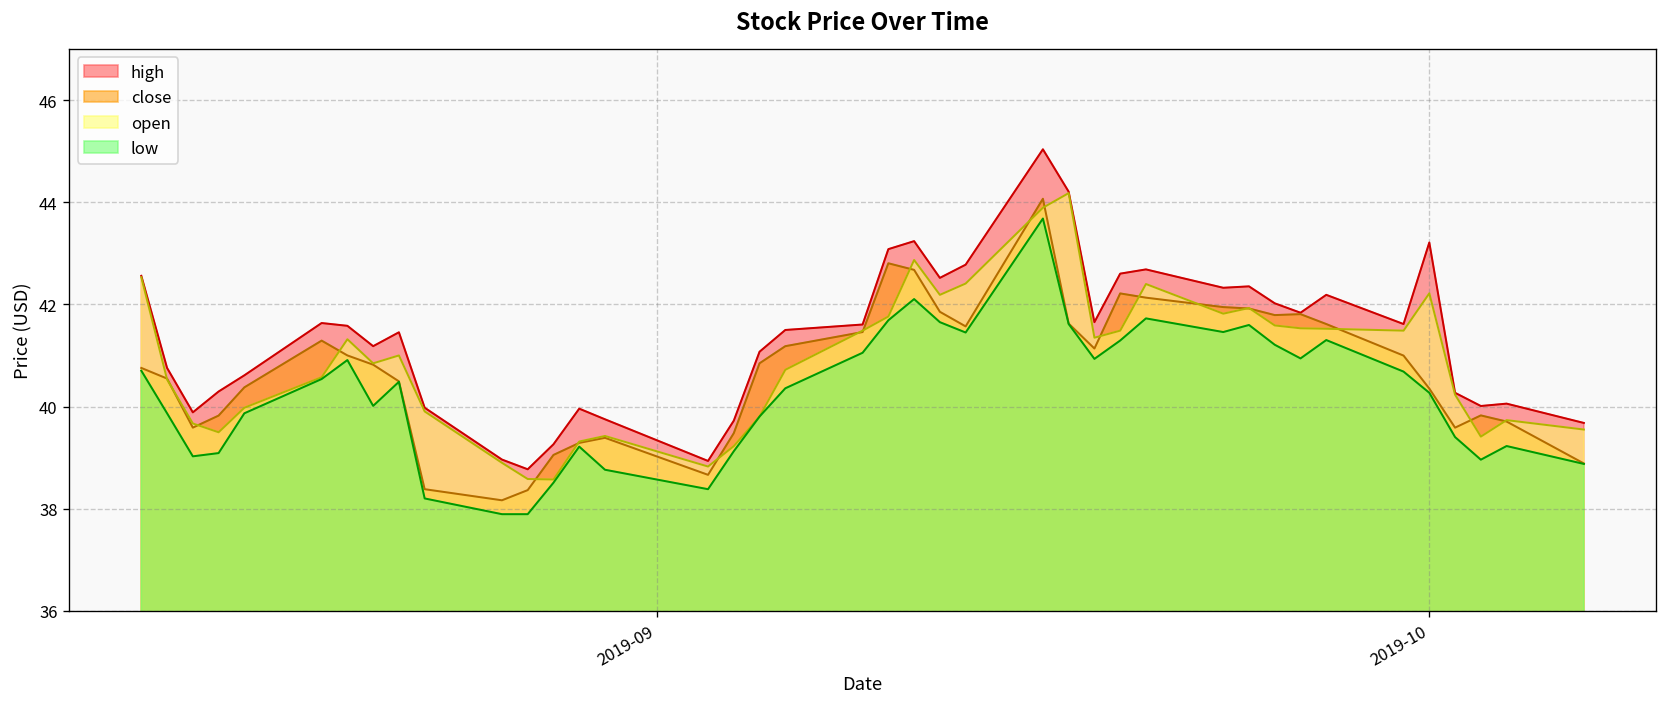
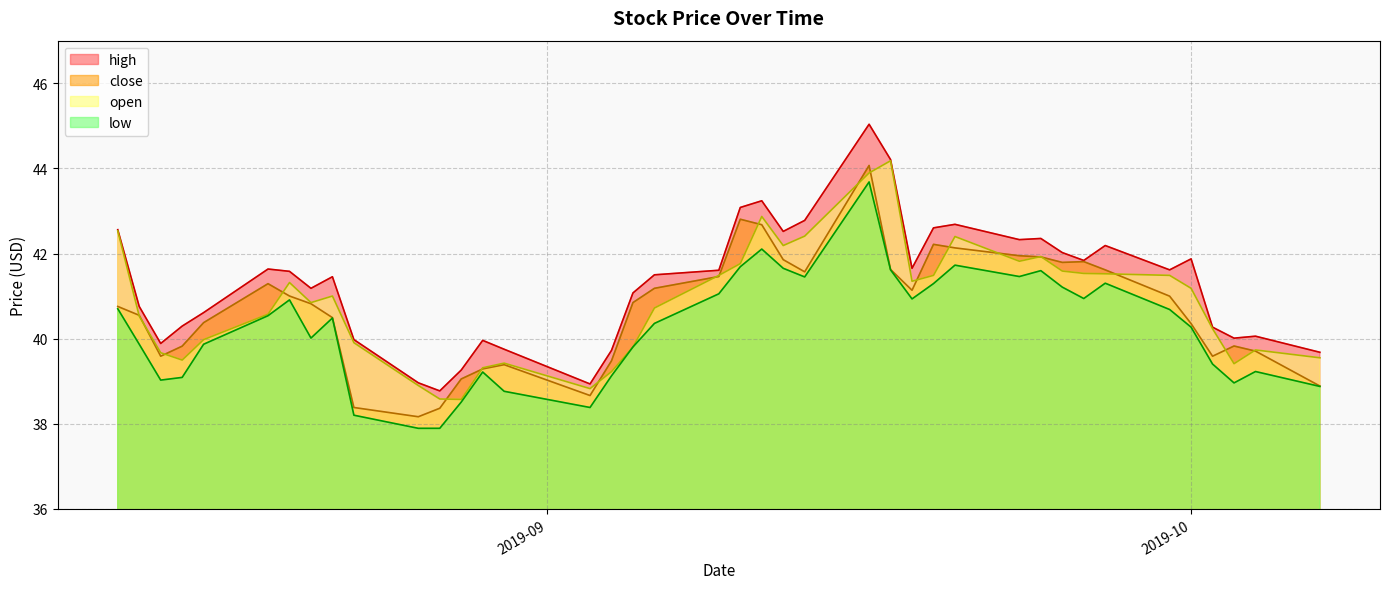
high, 2019-10: 43.2 -> 41.9
open, 2019-10: 42.2 -> 41.2
